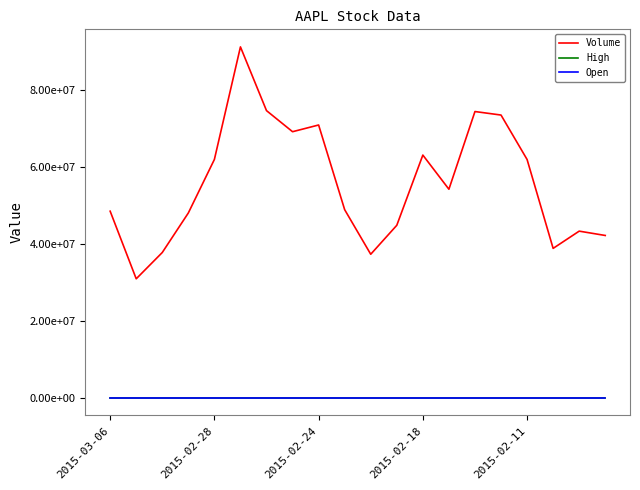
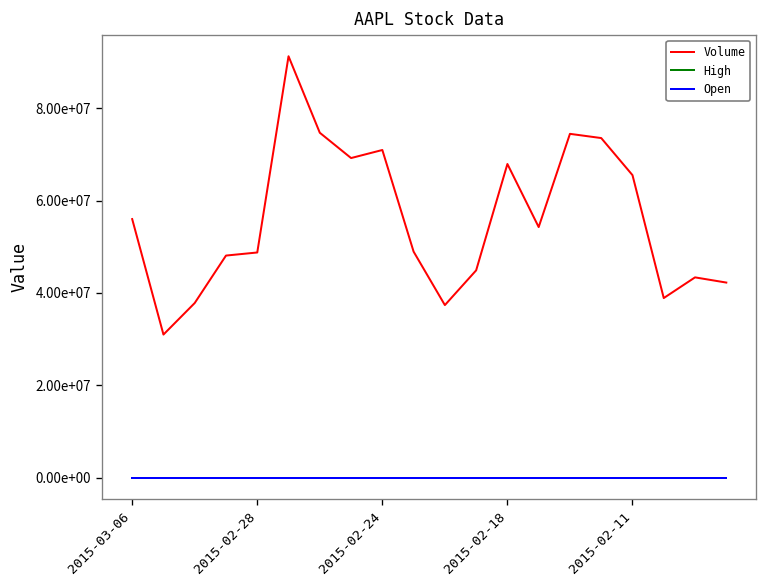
Volume, 2015-03-06: 49000000 -> 56000000
Volume, 2015-02-28: 62000000 -> 49000000
Volume, 2015-02-18: 63000000 -> 68000000
Volume, 2015-02-11: 62000000 -> 66000000
